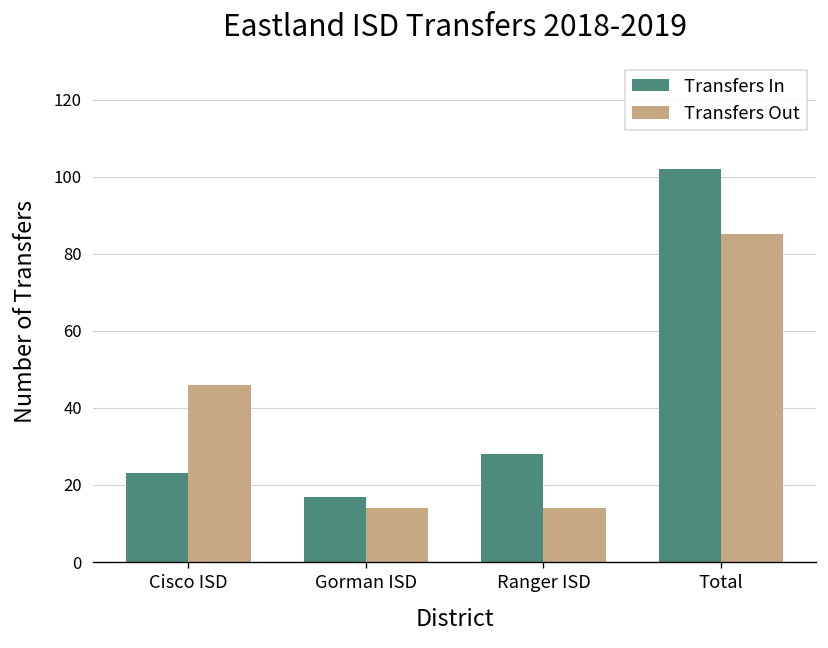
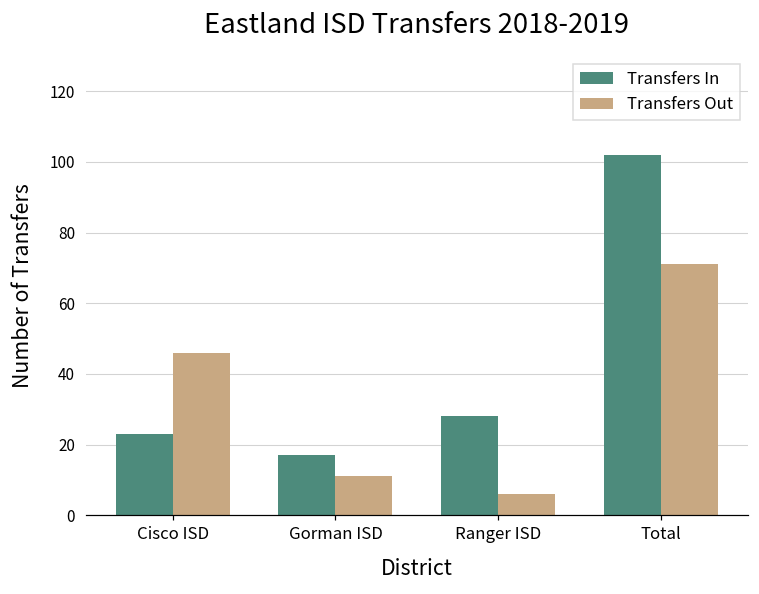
Transfers Out, Gorman ISD: 14 -> 11
Transfers Out, Ranger ISD: 14 -> 6
Transfers Out, Total: 85 -> 71
